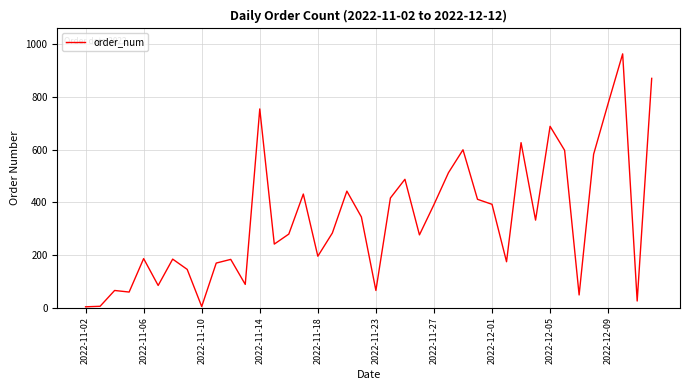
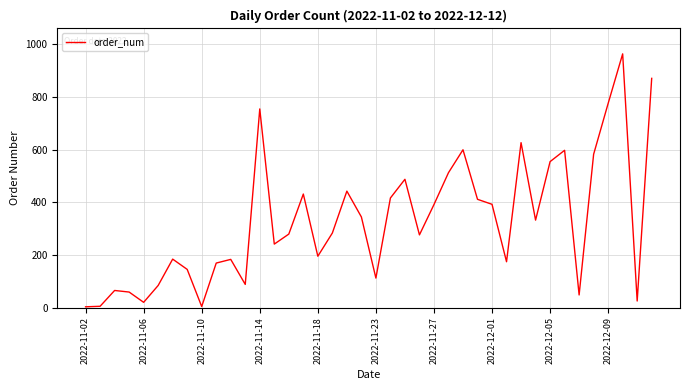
2022-11-06: 190 -> 20
2022-11-23: 70 -> 110
2022-12-05: 690 -> 550
